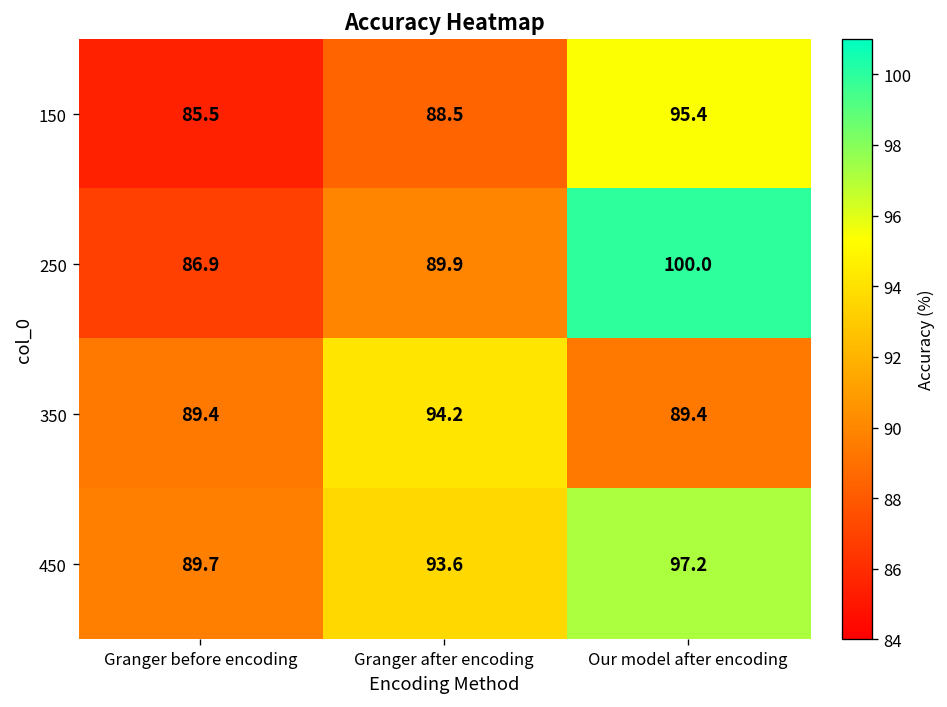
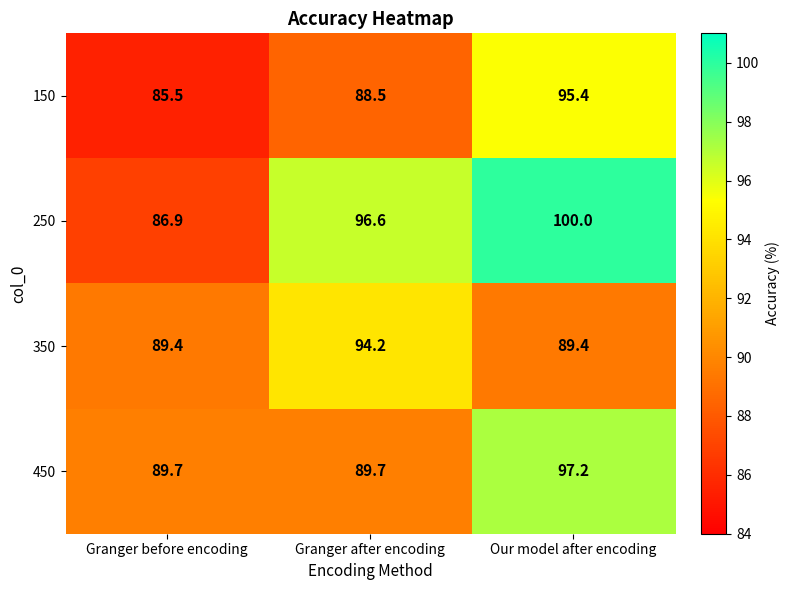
250, Granger after encoding: 89.9 -> 96.6
450, Granger after encoding: 93.6 -> 89.7
